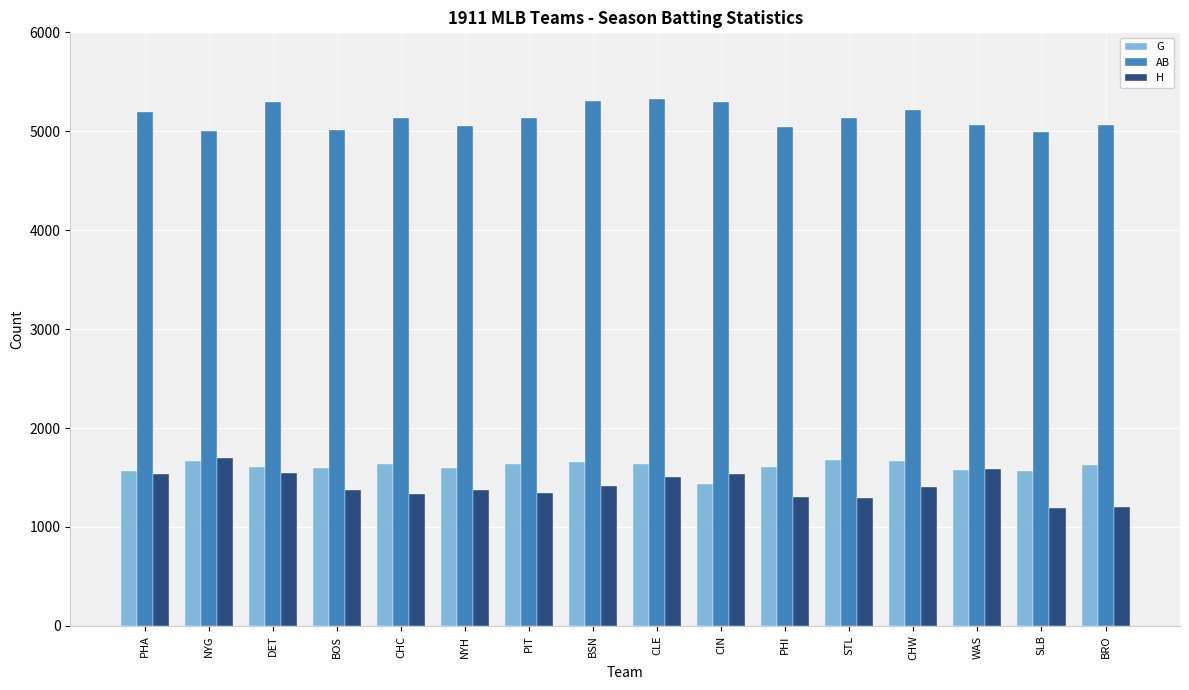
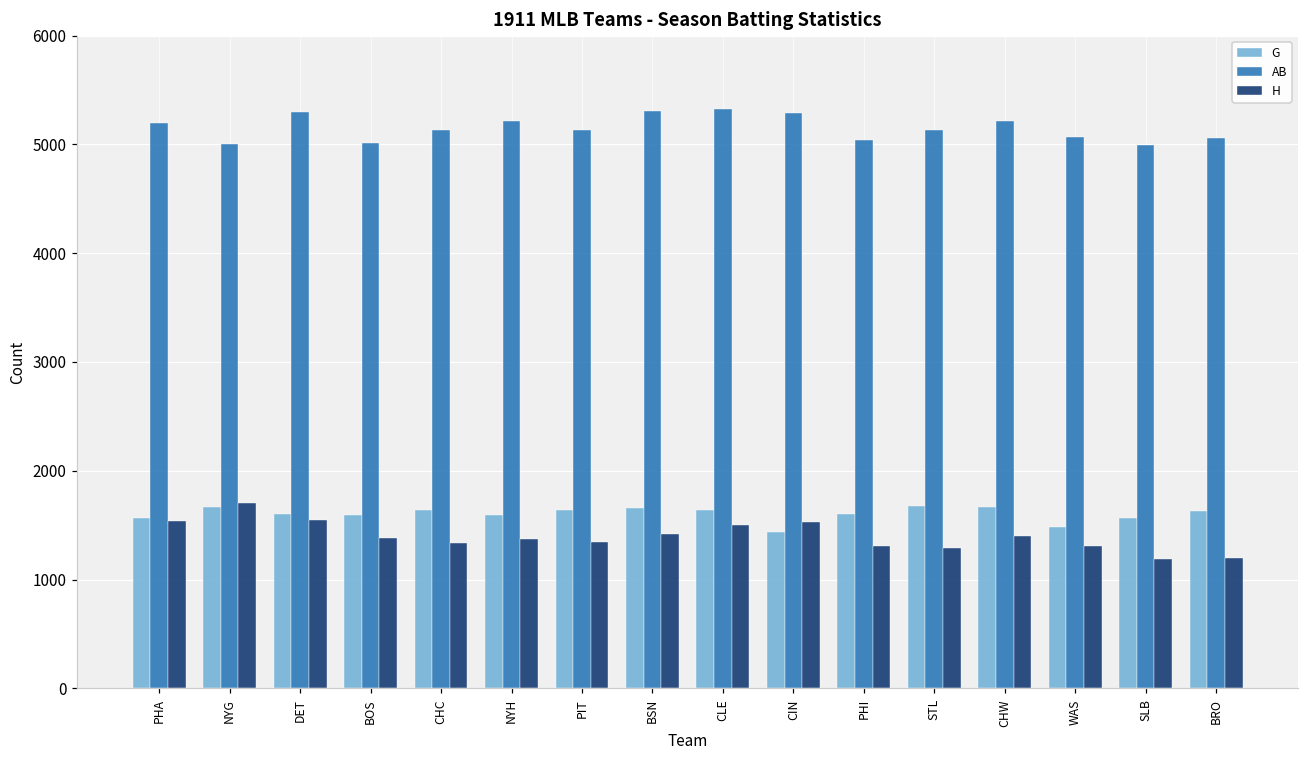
AB, NYH: 5100 -> 5200
G, WAS: 1600 -> 1500
H, WAS: 1600 -> 1300
